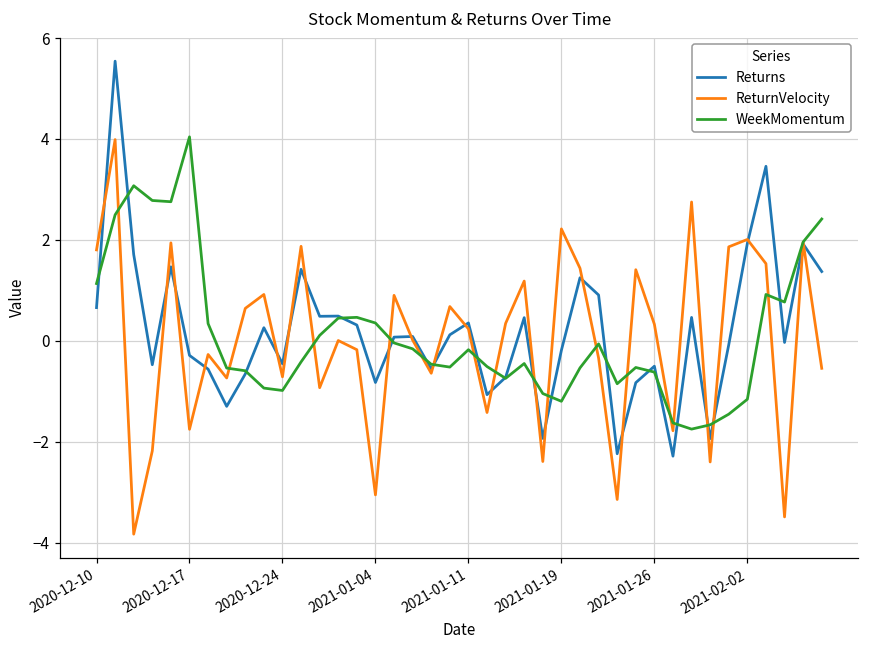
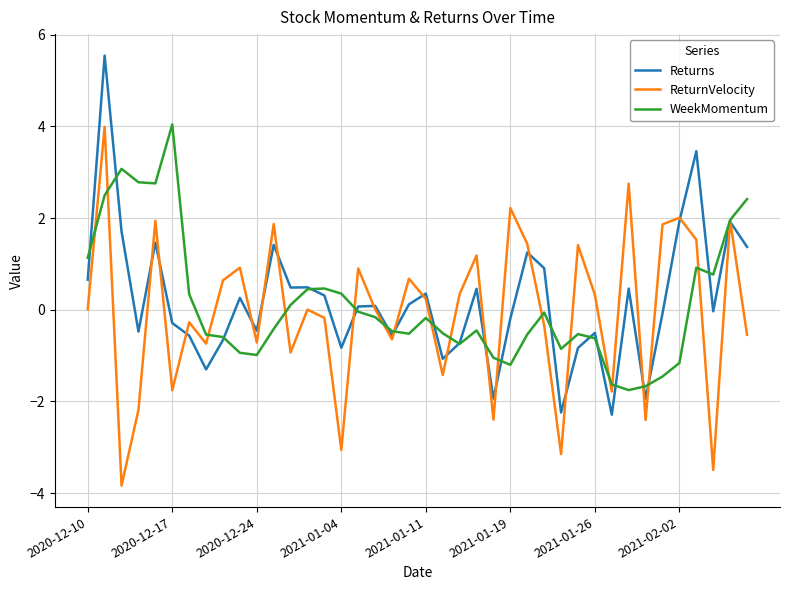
ReturnVelocity, 2020-12-10: 1.8 -> 0.0
